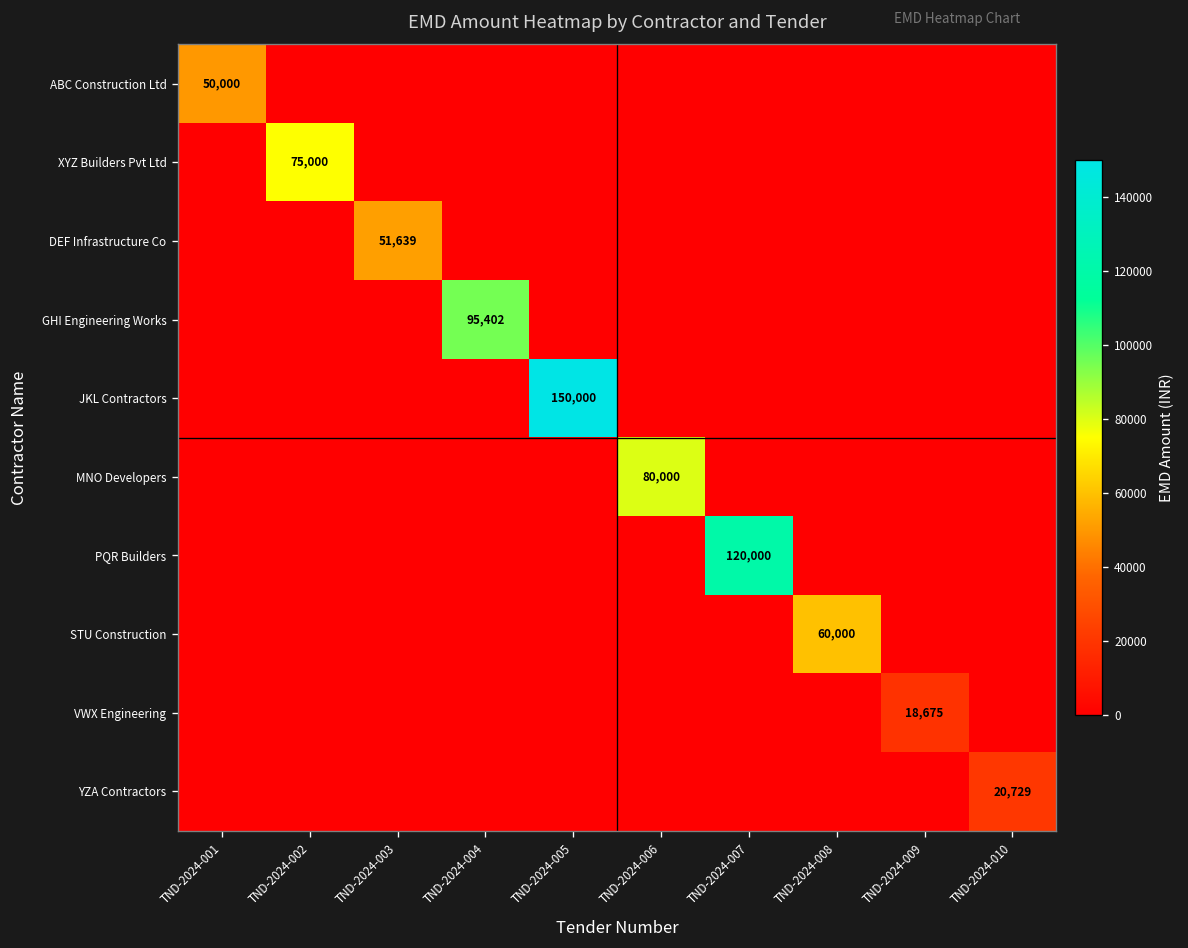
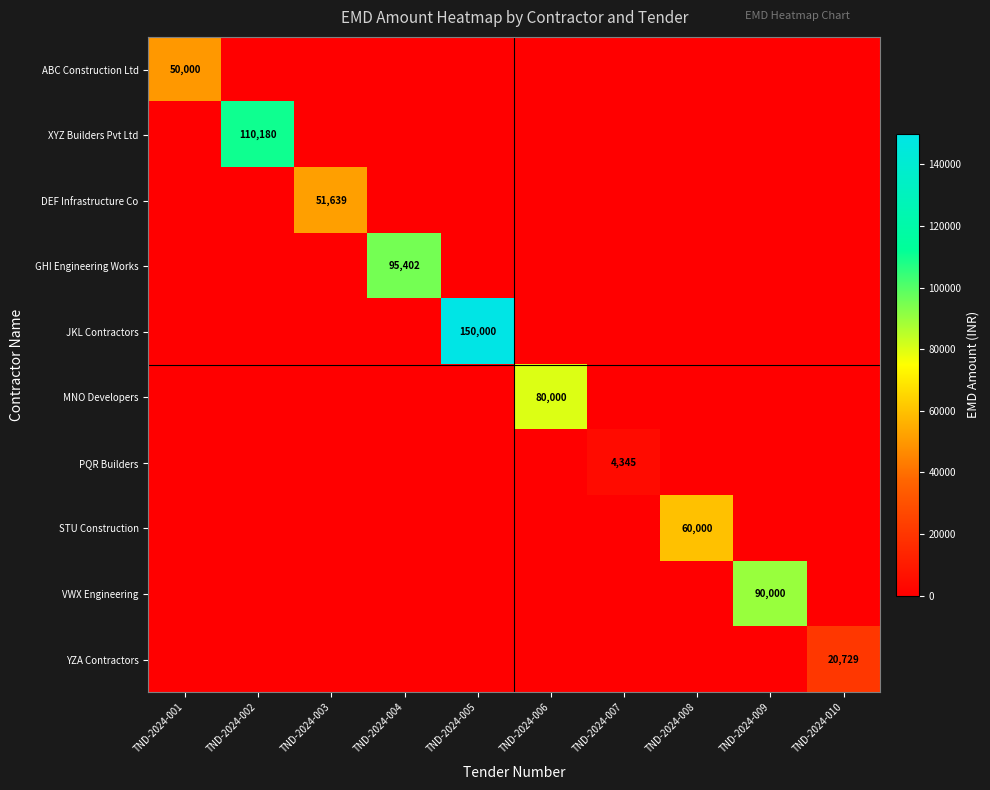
XYZ Builders Pvt Ltd, TND-2024-002: 75,000 -> 110,180
PQR Builders, TND-2024-007: 120,000 -> 4,345
VWX Engineering, TND-2024-009: 18,675 -> 90,000
